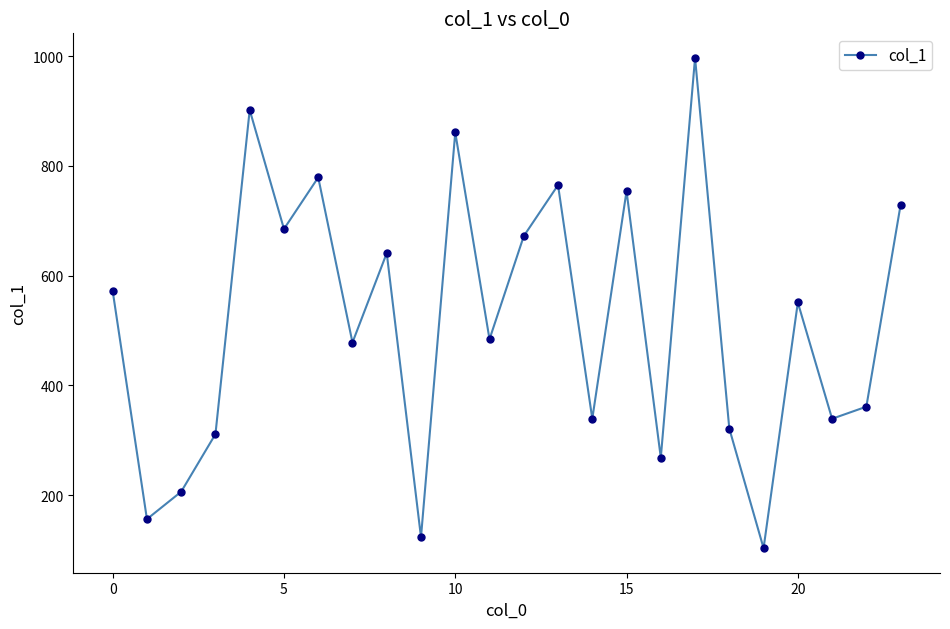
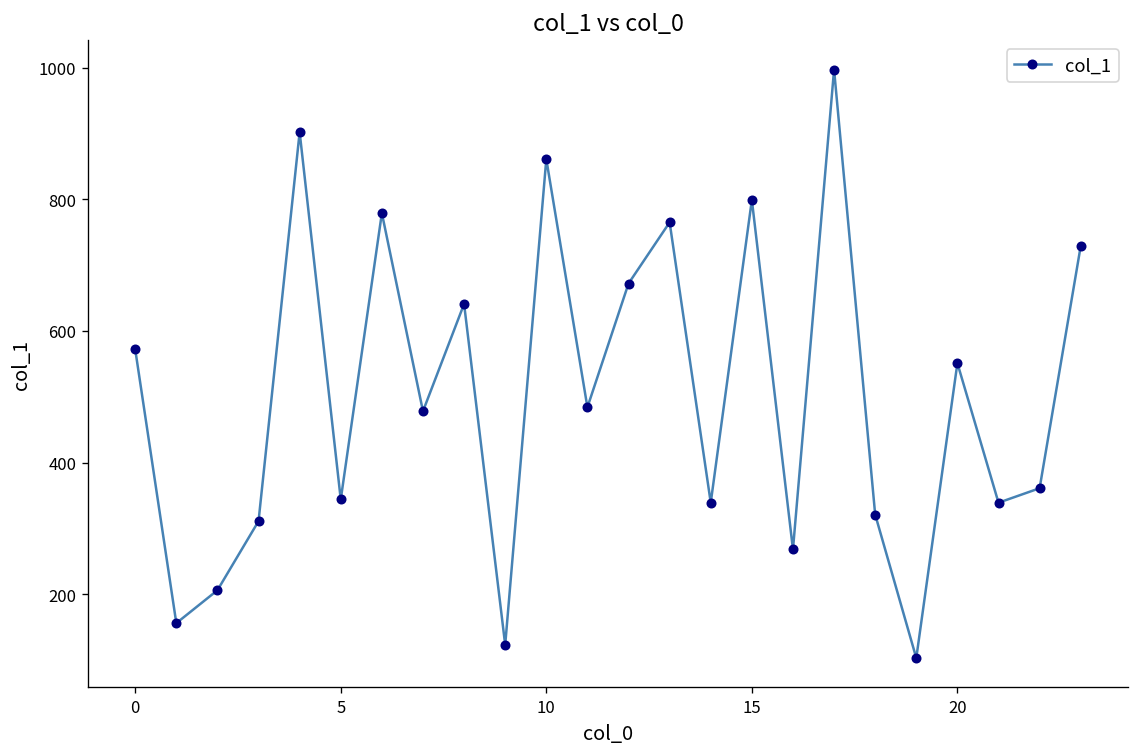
5: 690 -> 340
15: 750 -> 800
